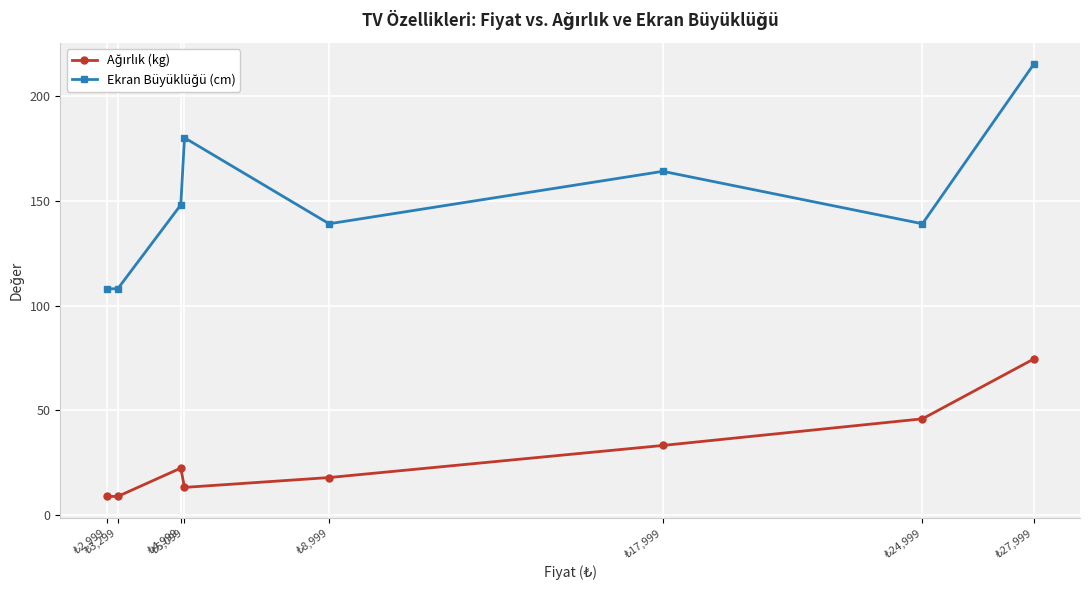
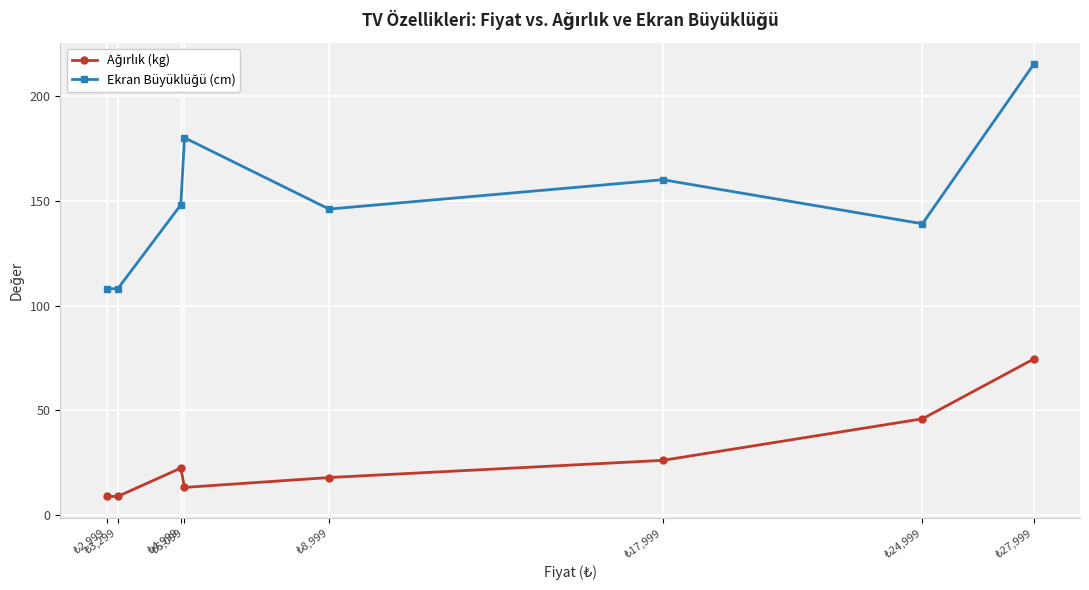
Ekran Büyüklüğü (cm), ₺8,999: 139 -> 146
Ağırlık (kg), ₺17,999: 33 -> 26
Ekran Büyüklüğü (cm), ₺17,999: 164 -> 160
